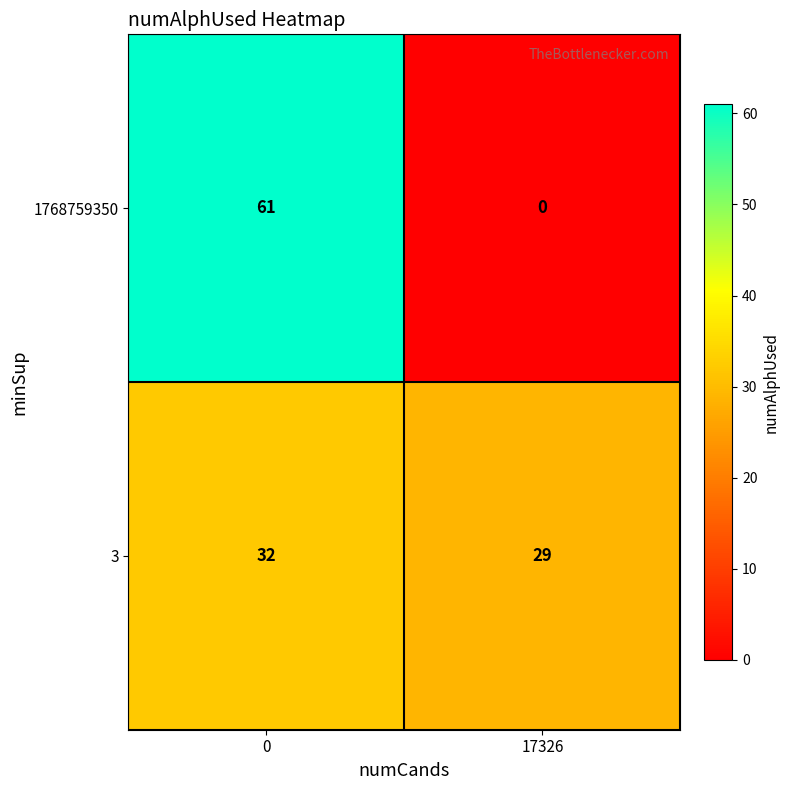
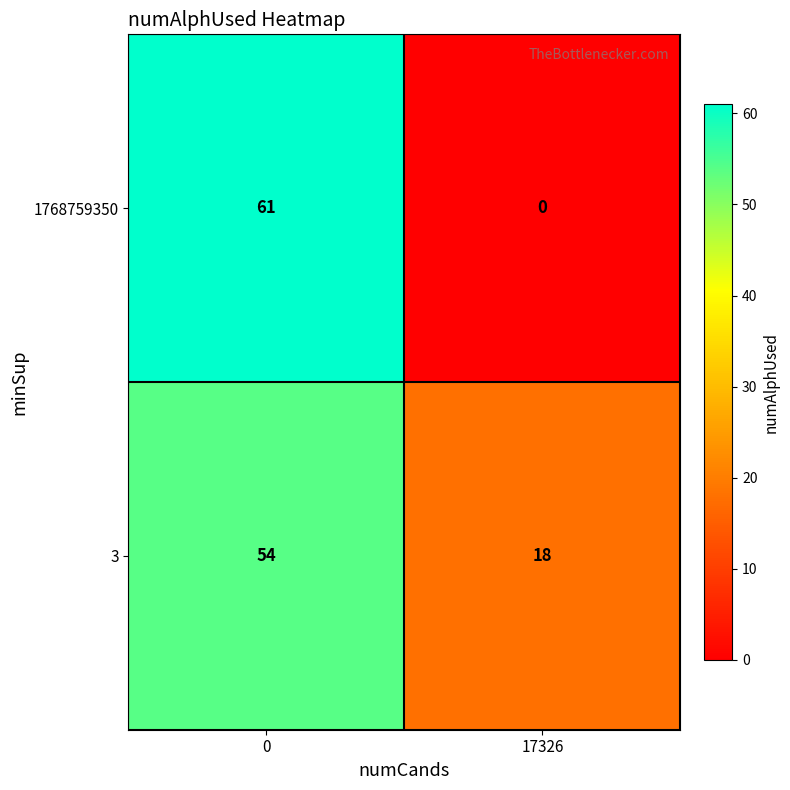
3, 0: 32 -> 54
3, 17326: 29 -> 18
